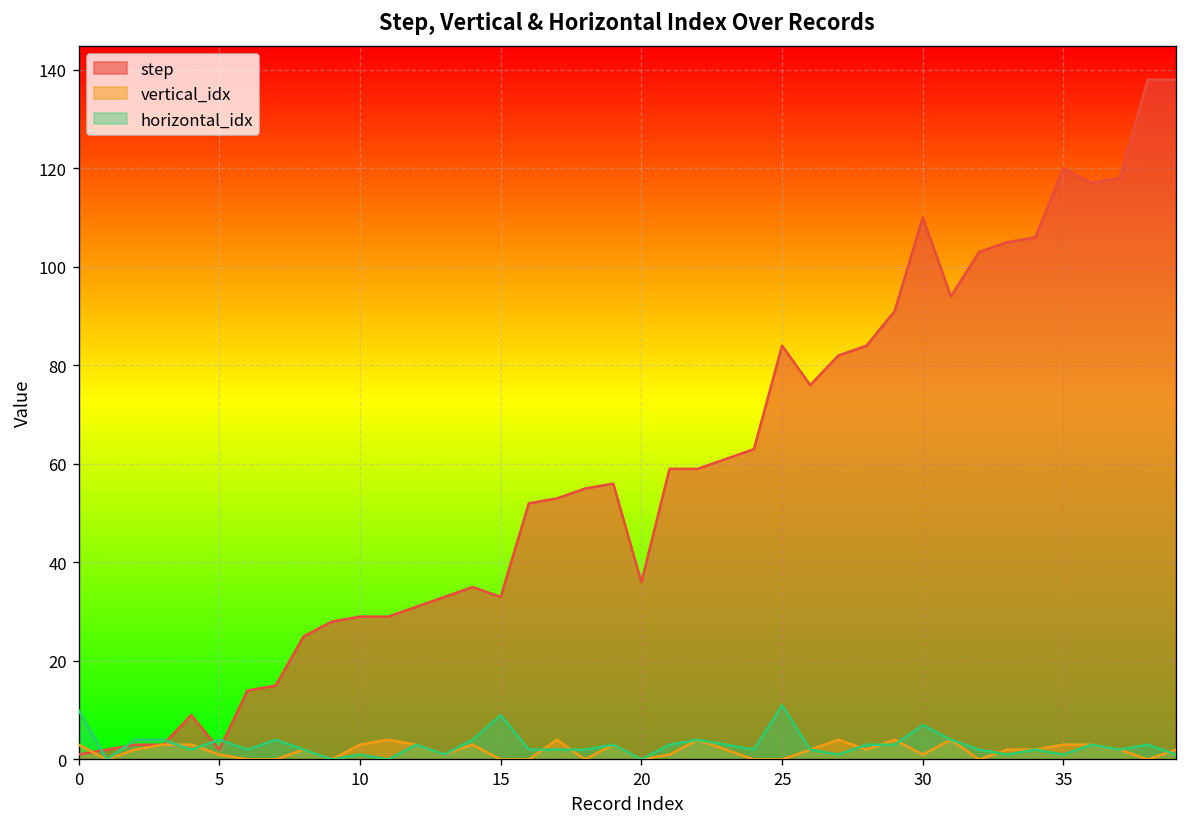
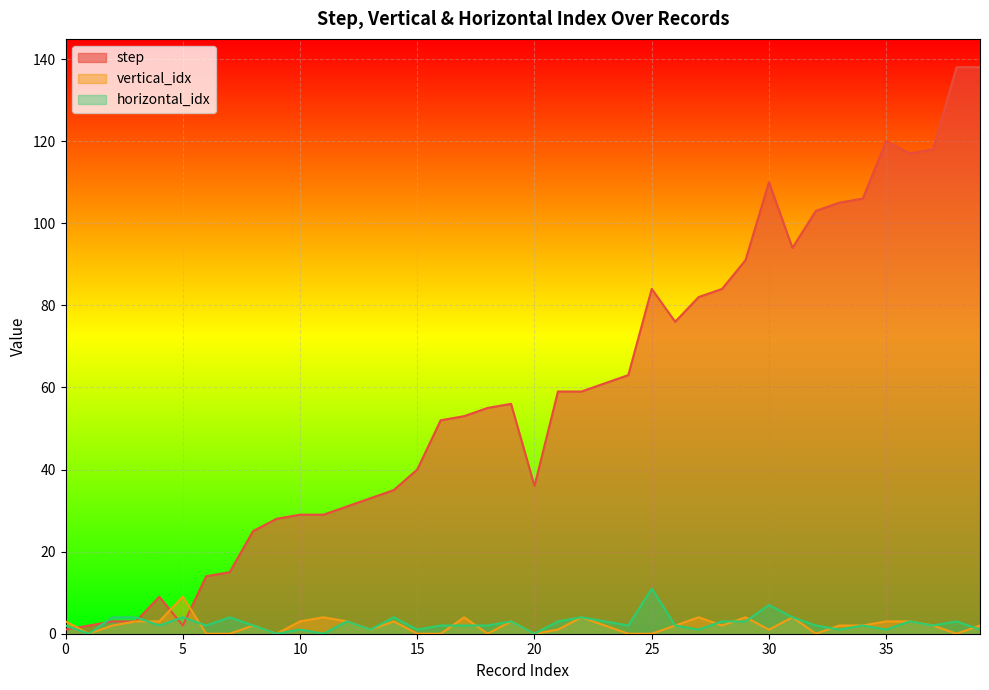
horizontal_idx, 0: 10 -> 2
vertical_idx, 5: 1 -> 9
step, 15: 33 -> 40
horizontal_idx, 15: 9 -> 1
